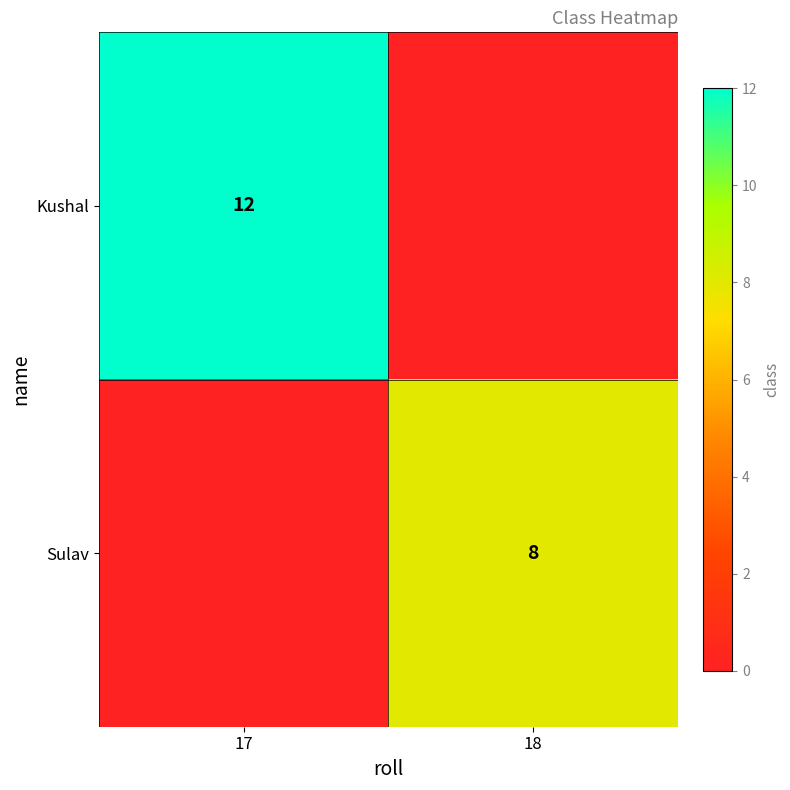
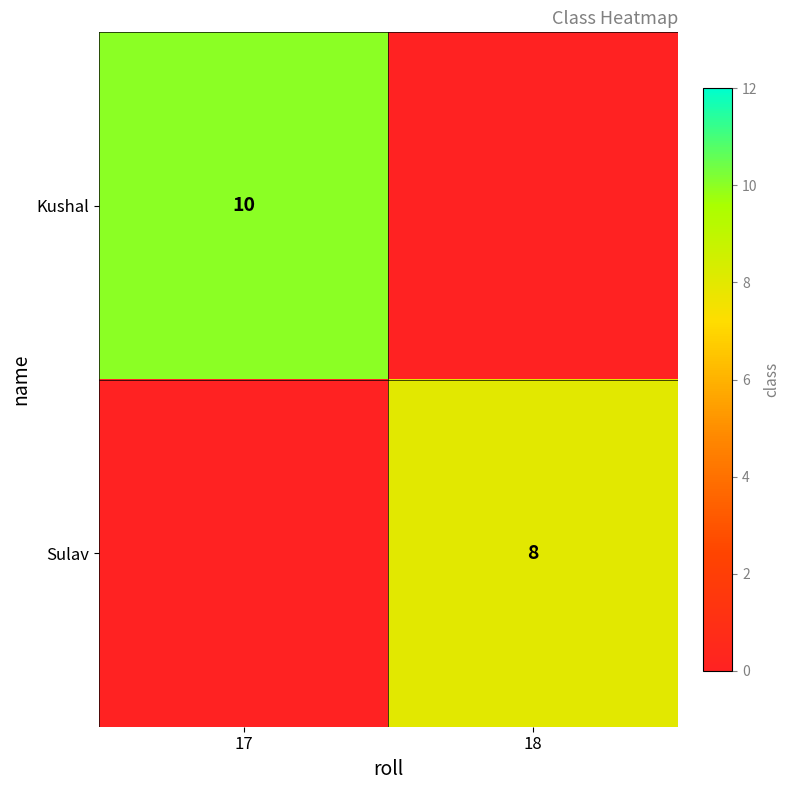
Kushal, 17: 12 -> 10
